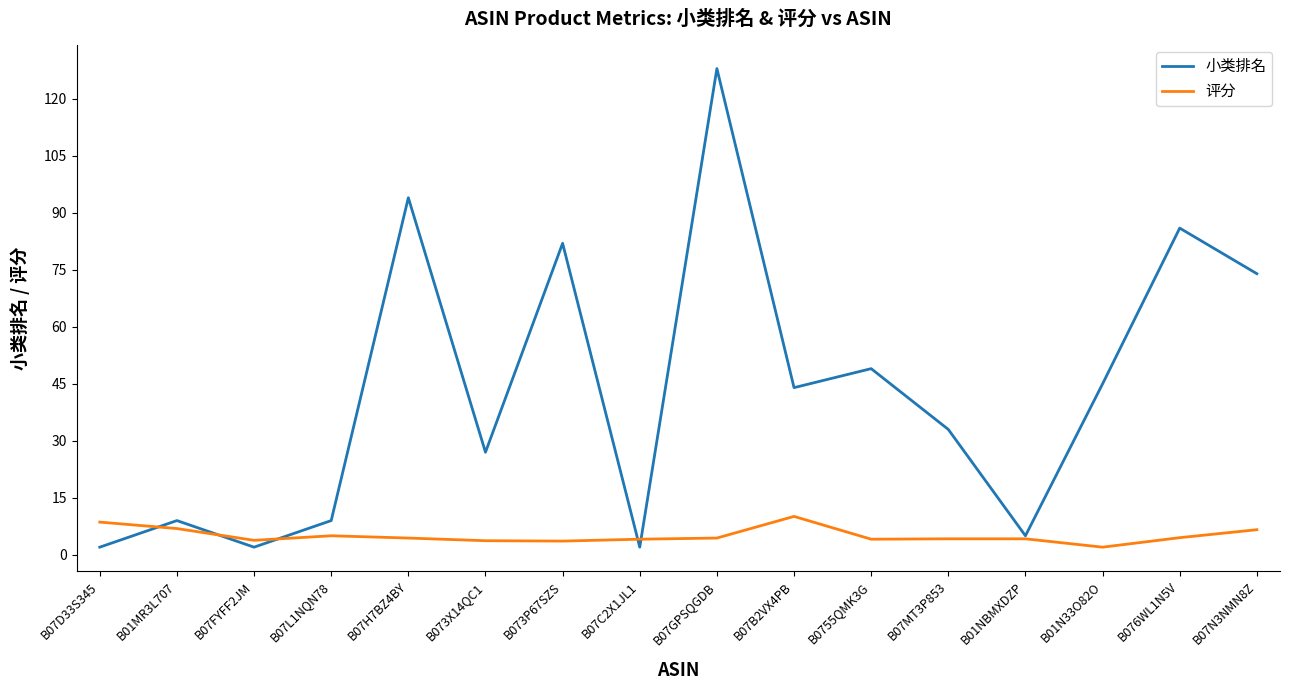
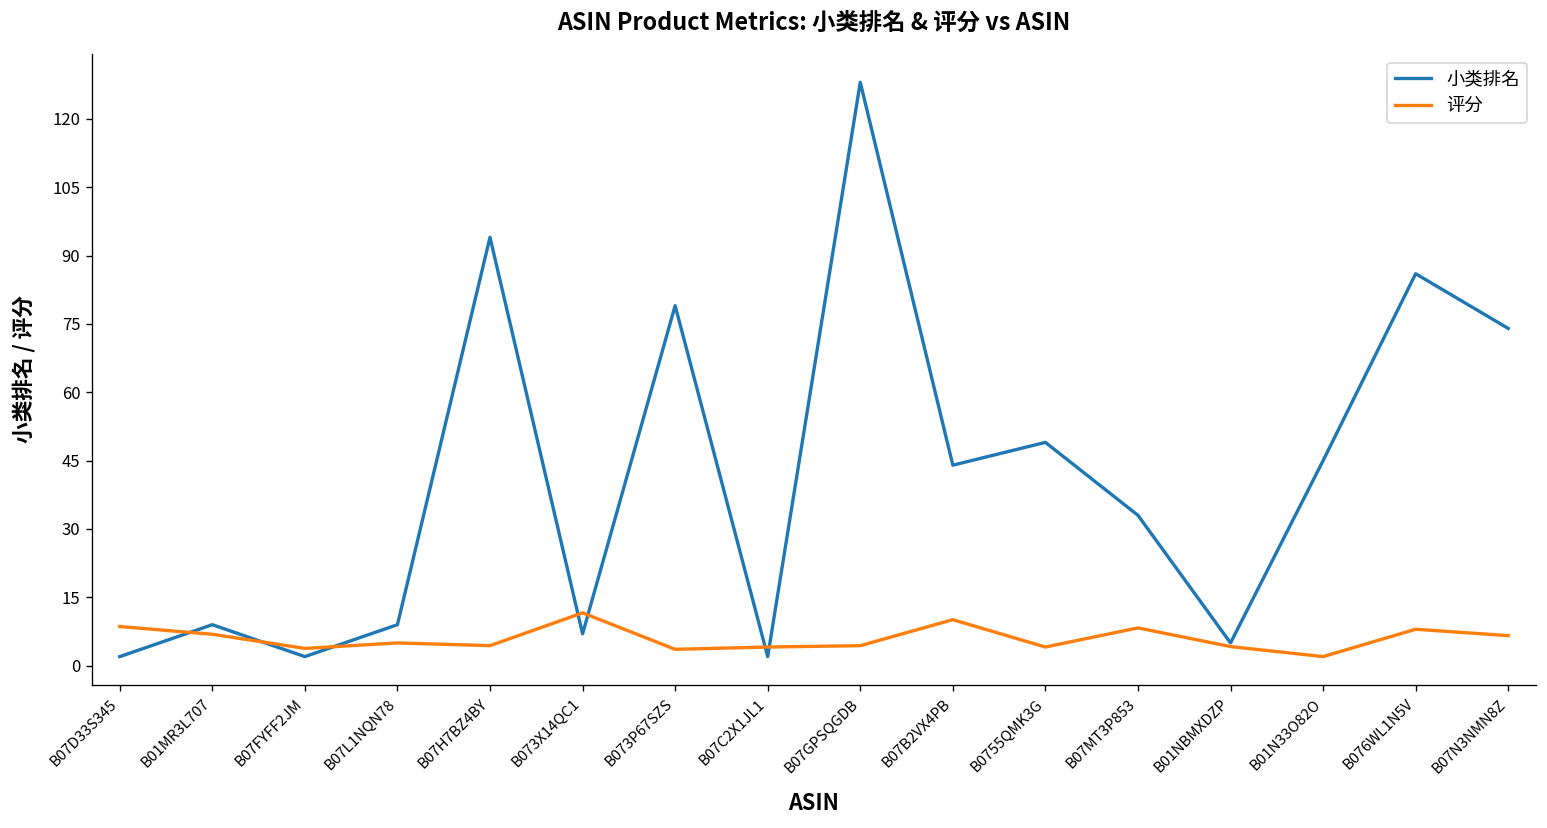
小类排名, B073X14QC1: 27 -> 7
评分, B073X14QC1: 4 -> 12
小类排名, B073P67SZS: 82 -> 79
评分, B07MT3P853: 4 -> 8
评分, B076WL1N5V: 5 -> 8
